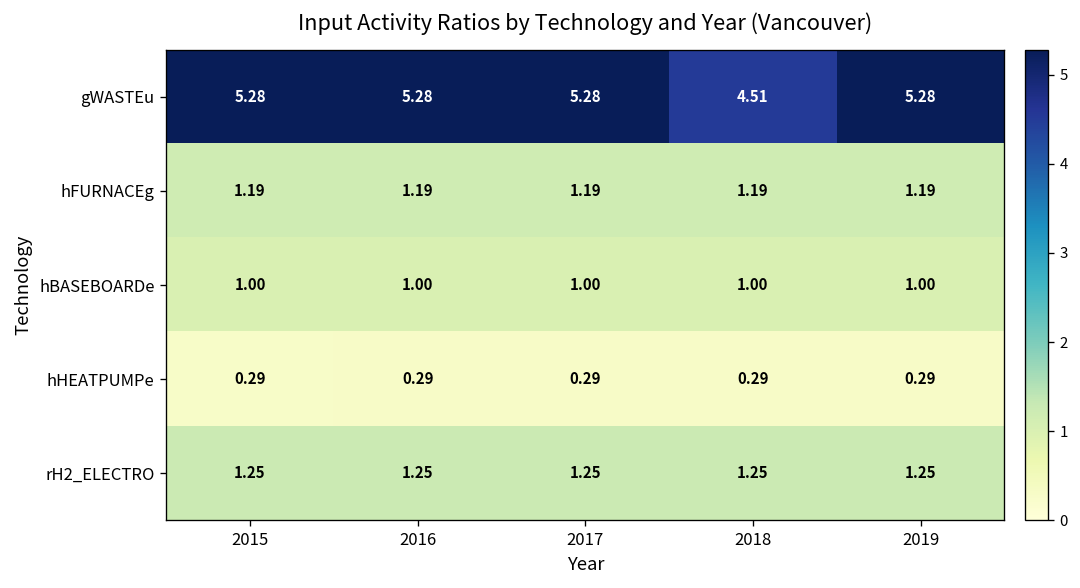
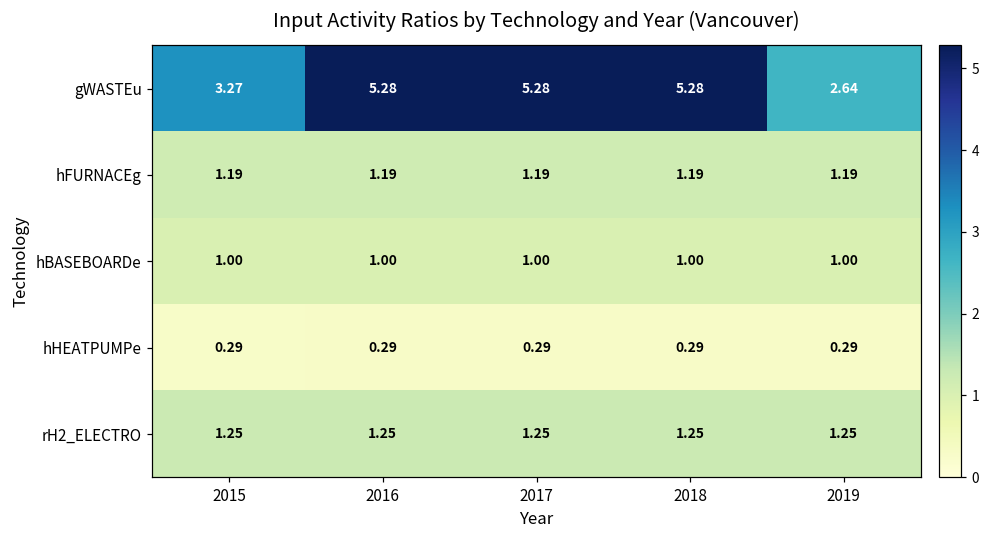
gWASTEu, 2015: 5.28 -> 3.27
gWASTEu, 2018: 4.51 -> 5.28
gWASTEu, 2019: 5.28 -> 2.64
